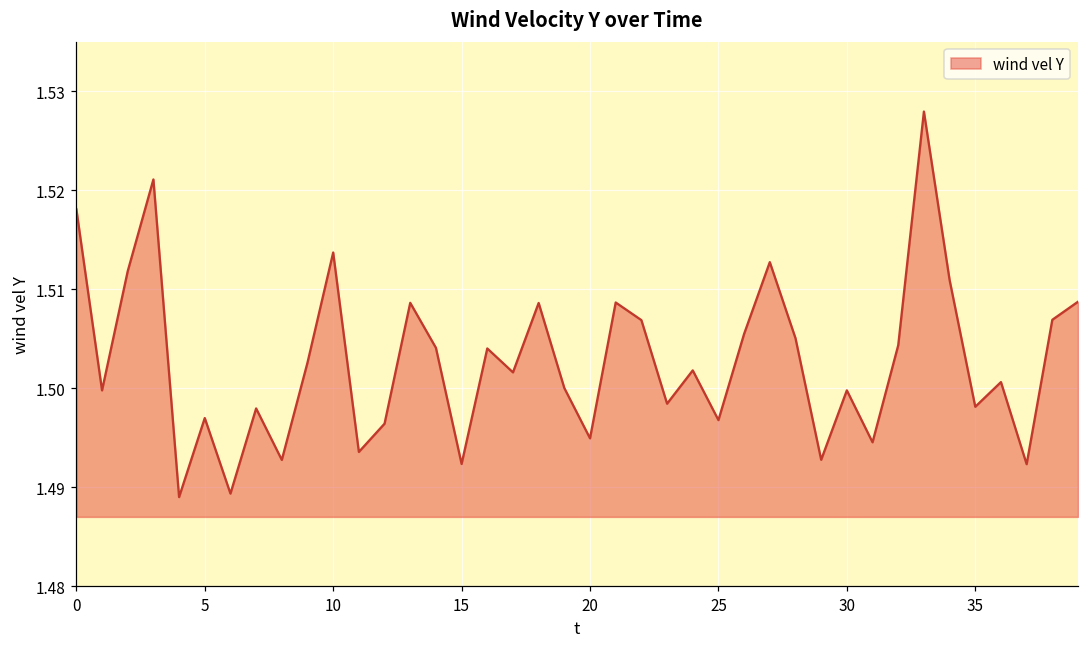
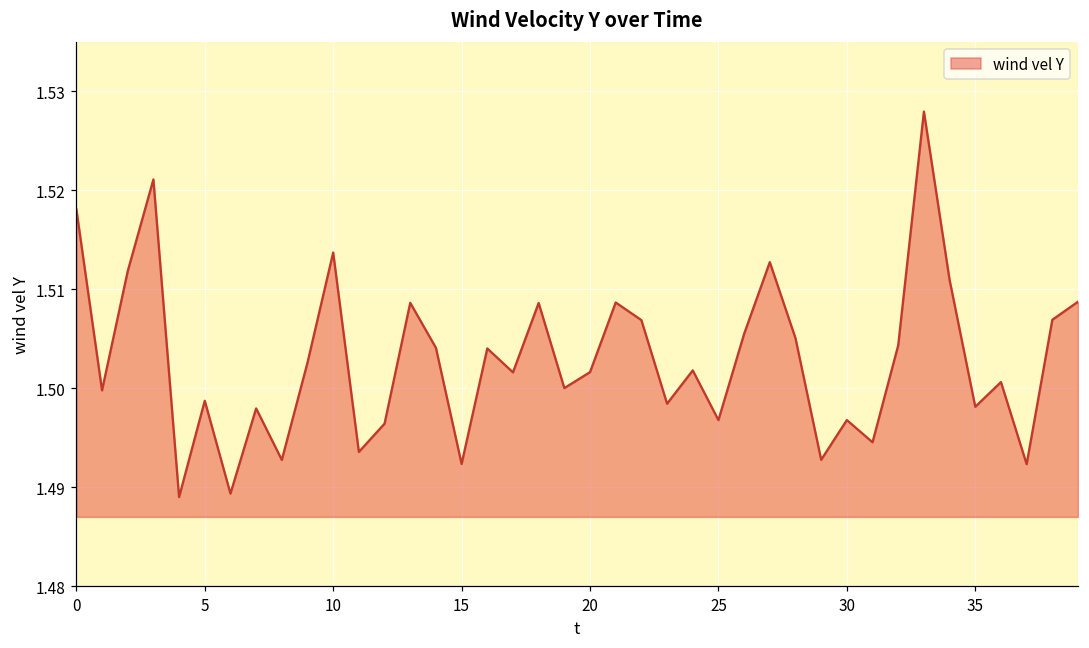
5: 1.497 -> 1.499
20: 1.495 -> 1.502
30: 1.500 -> 1.497
